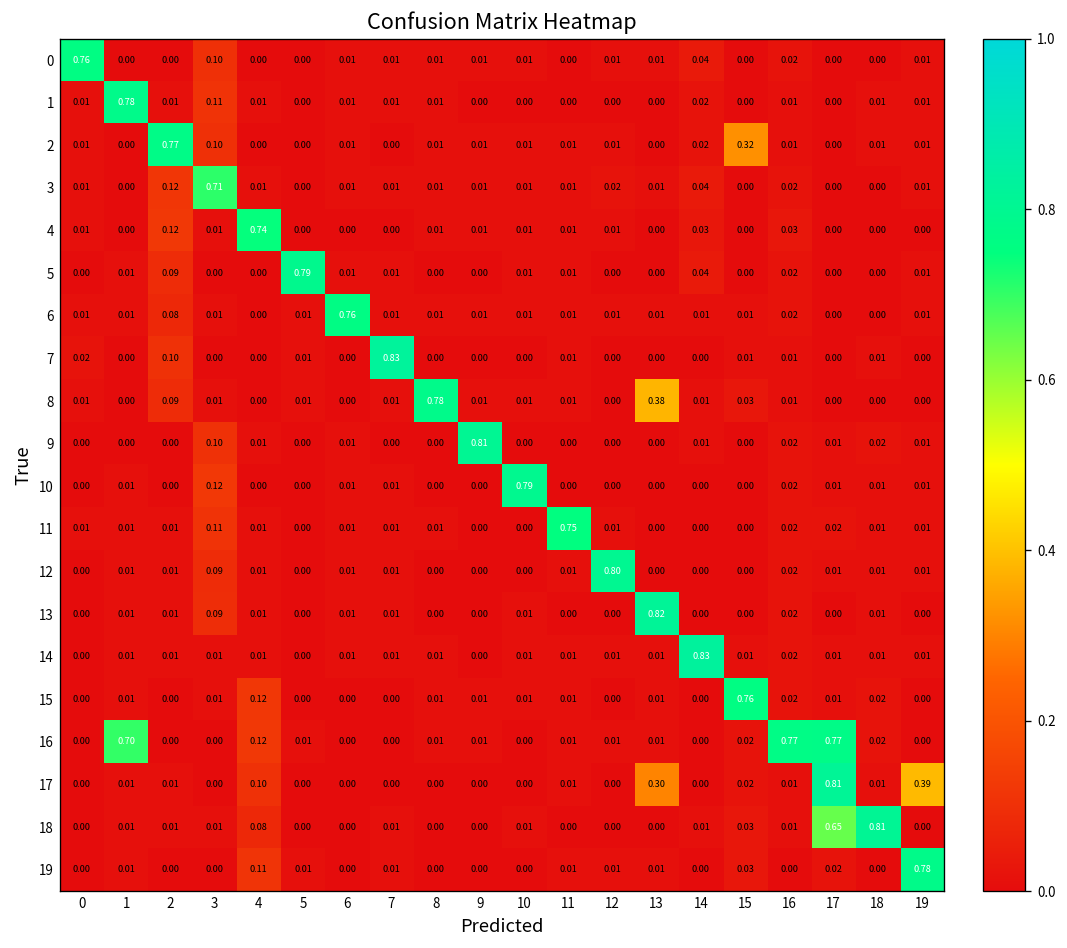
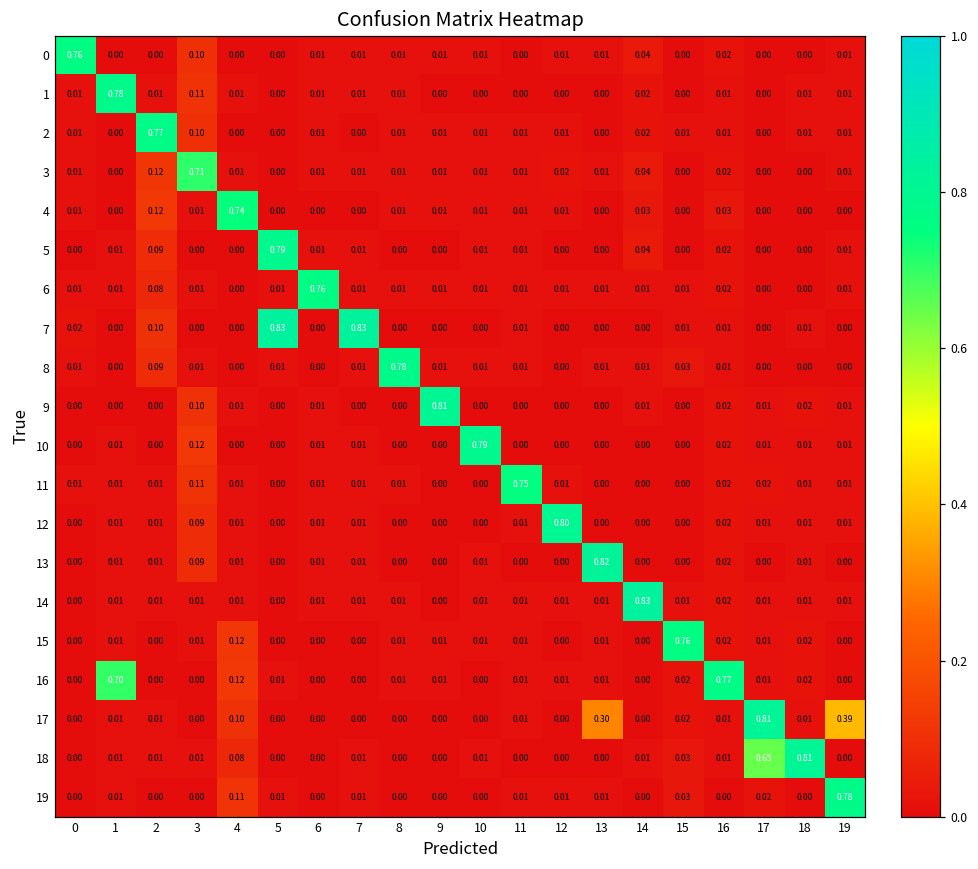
2, 15: 0.32 -> 0.01
7, 5: 0.01 -> 0.83
8, 13: 0.38 -> 0.01
16, 17: 0.77 -> 0.01
